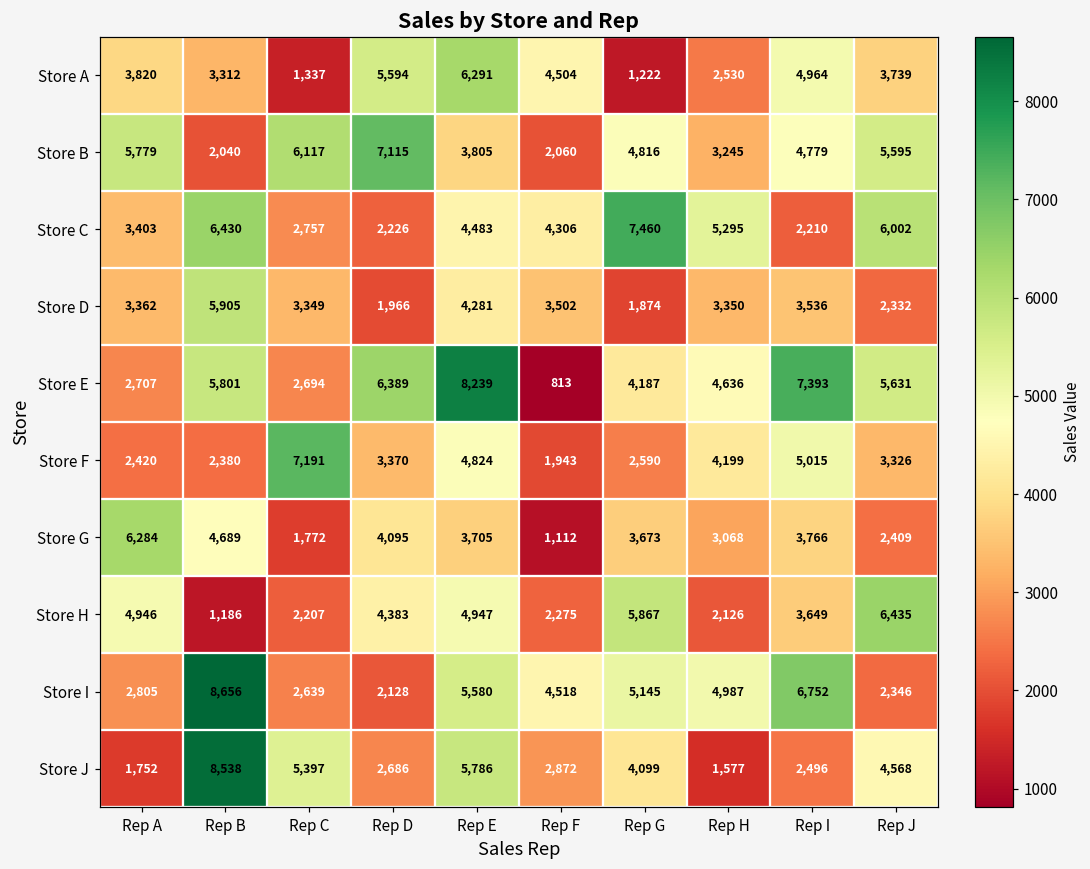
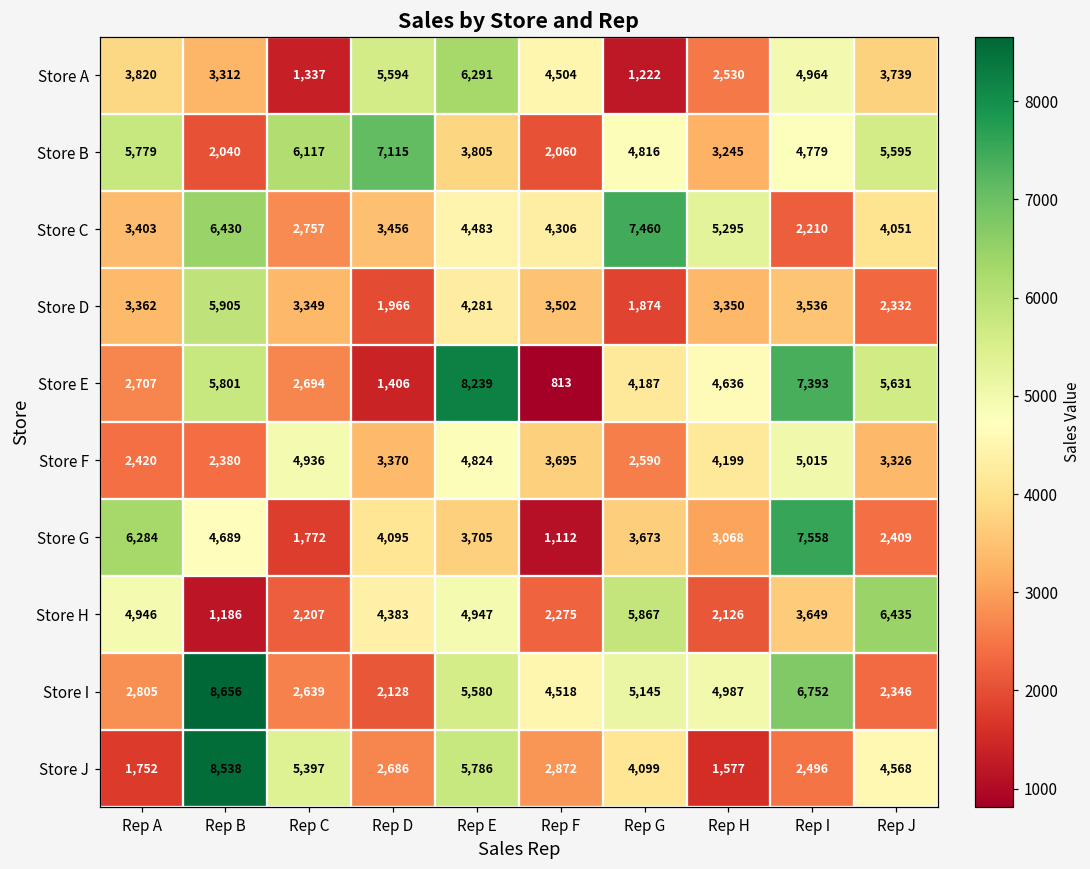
Store C, Rep D: 2,226 -> 3,456
Store C, Rep J: 6,002 -> 4,051
Store E, Rep D: 6,389 -> 1,406
Store F, Rep C: 7,191 -> 4,936
Store F, Rep F: 1,943 -> 3,695
Store G, Rep I: 3,766 -> 7,558
